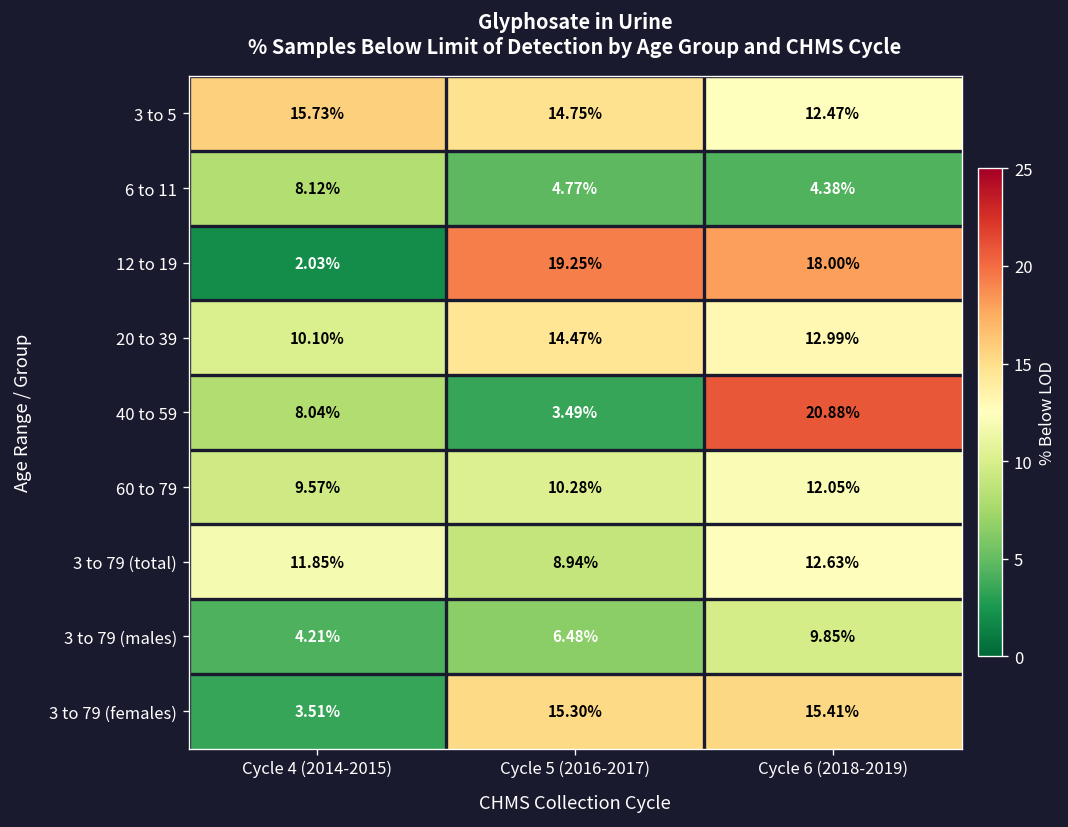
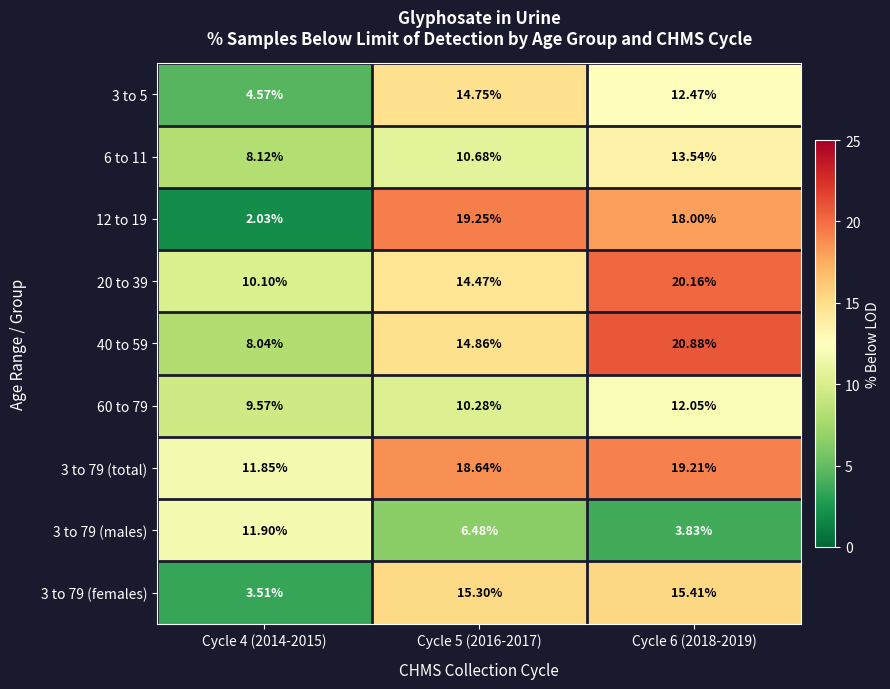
3 to 5, Cycle 4 (2014-2015): 15.73% -> 4.57%
6 to 11, Cycle 5 (2016-2017): 4.77% -> 10.68%
6 to 11, Cycle 6 (2018-2019): 4.38% -> 13.54%
20 to 39, Cycle 6 (2018-2019): 12.99% -> 20.16%
40 to 59, Cycle 5 (2016-2017): 3.49% -> 14.86%
3 to 79 (total), Cycle 5 (2016-2017): 8.94% -> 18.64%
3 to 79 (total), Cycle 6 (2018-2019): 12.63% -> 19.21%
3 to 79 (males), Cycle 4 (2014-2015): 4.21% -> 11.90%
3 to 79 (males), Cycle 6 (2018-2019): 9.85% -> 3.83%
